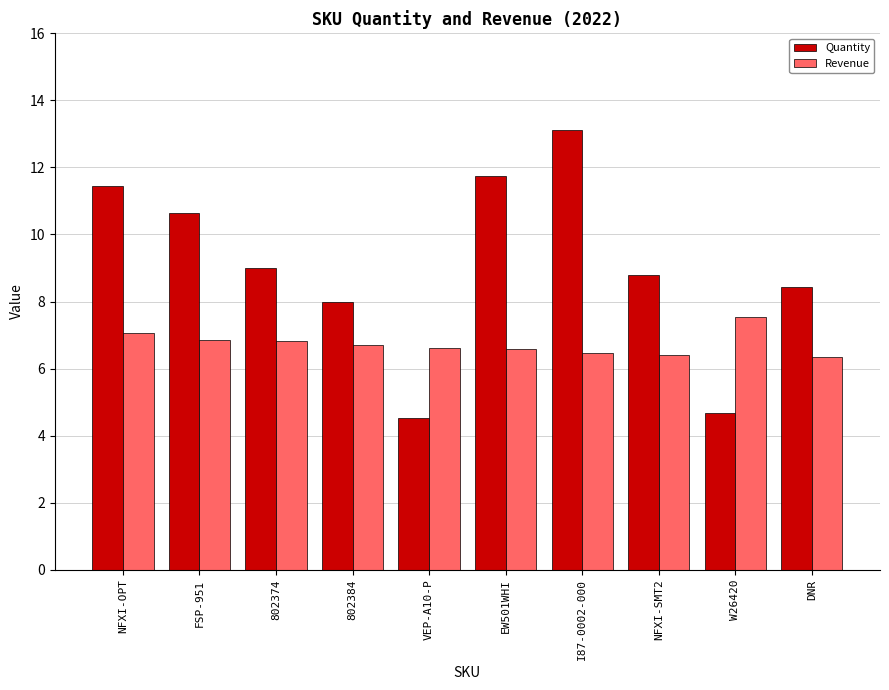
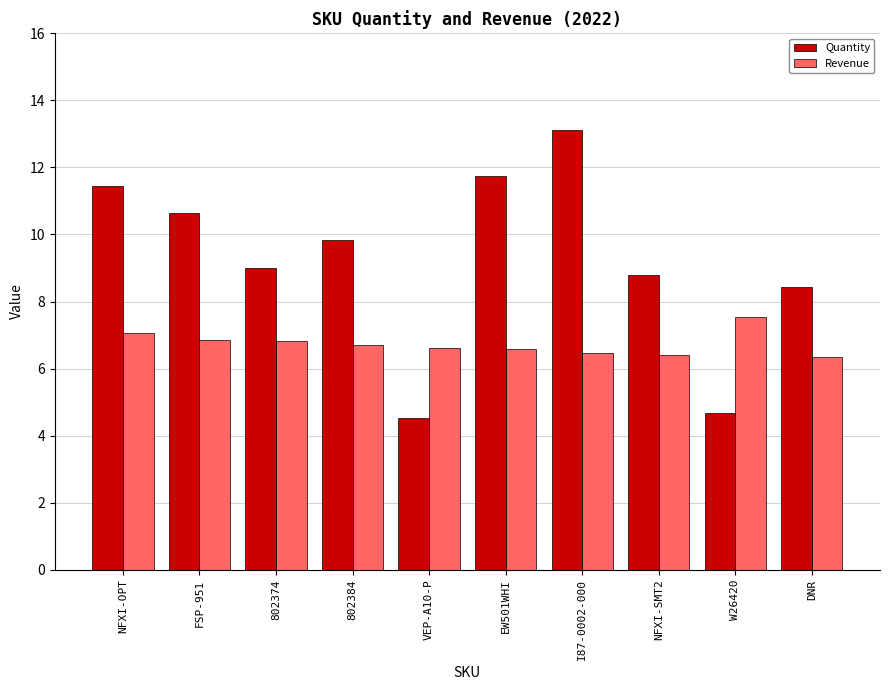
Quantity, 802384: 8.0 -> 9.8
